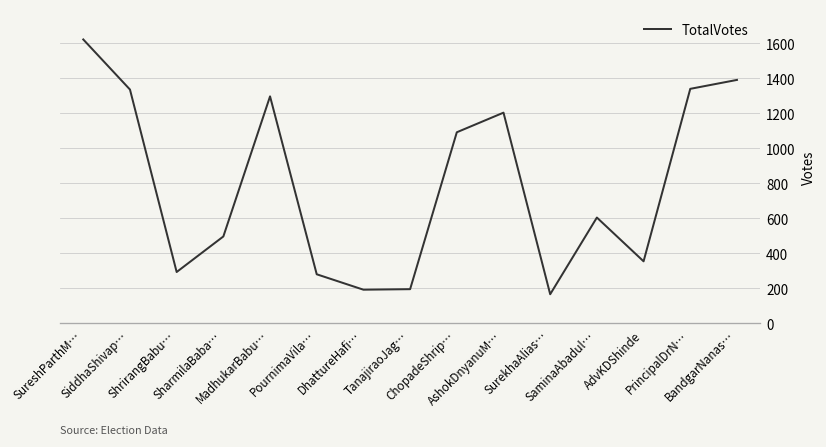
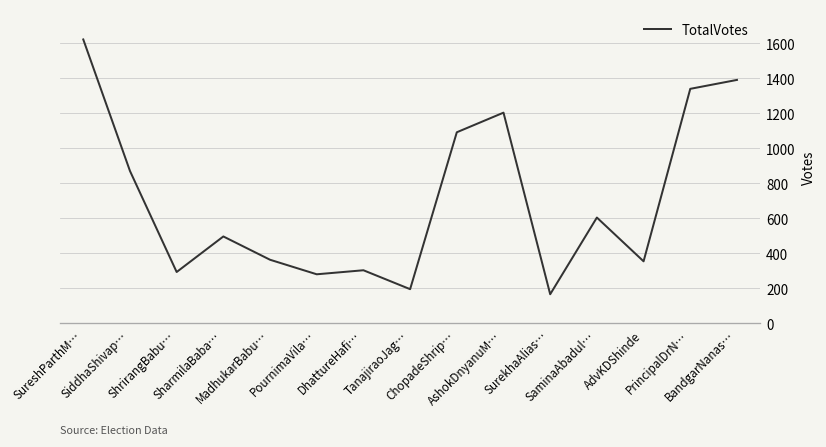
SiddhaShivap…: 1340 -> 870
MadhukarBabu…: 1300 -> 360
DhattureHafi…: 190 -> 300
